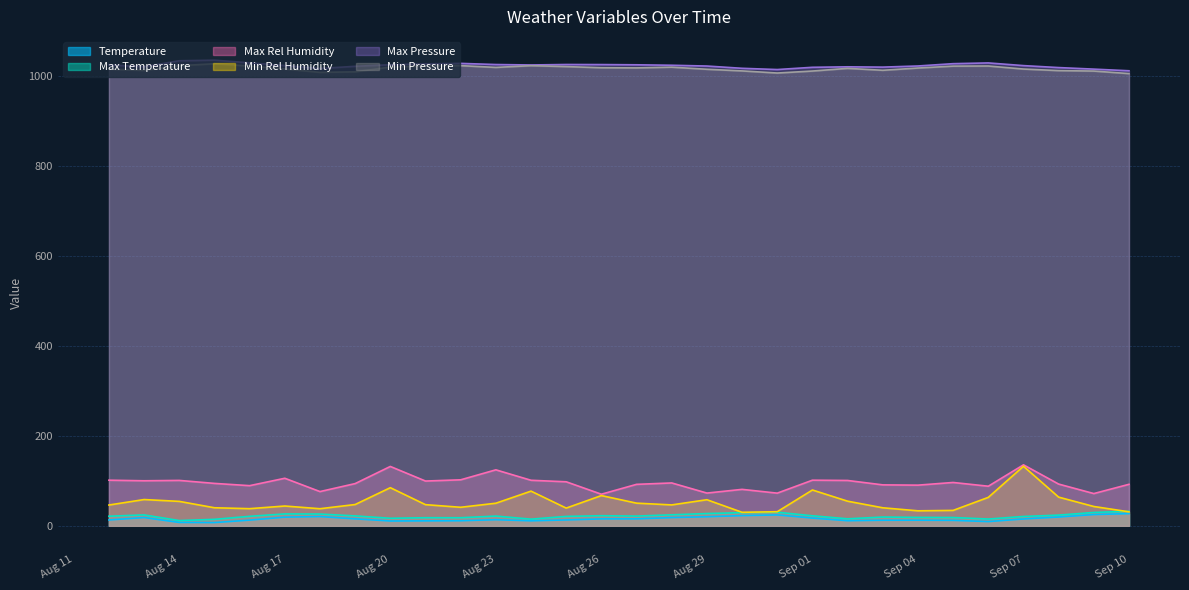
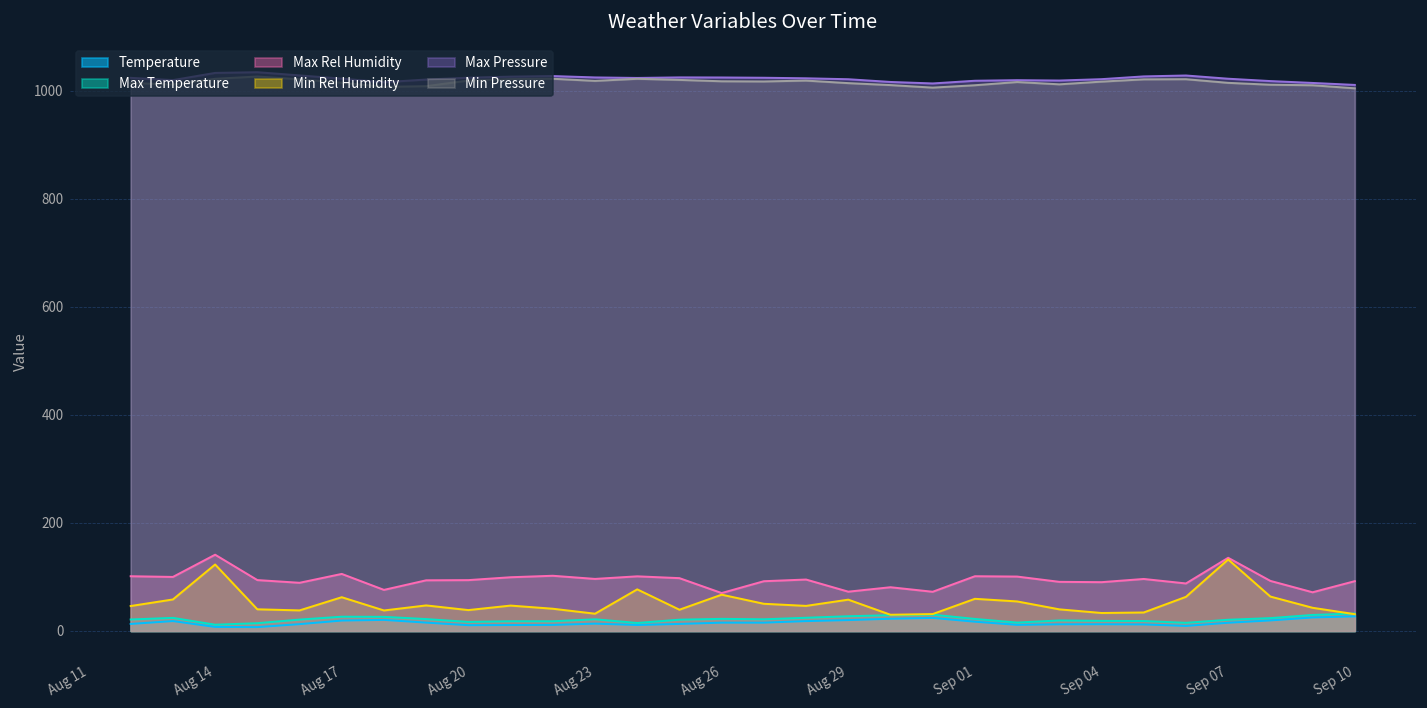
Max Rel Humidity, Aug 14: 100 -> 140
Min Rel Humidity, Aug 14: 50 -> 120
Min Rel Humidity, Aug 17: 40 -> 60
Max Rel Humidity, Aug 20: 130 -> 90
Min Rel Humidity, Aug 20: 80 -> 40
Max Rel Humidity, Aug 23: 120 -> 100
Min Rel Humidity, Aug 23: 50 -> 30
Min Rel Humidity, Sep 01: 80 -> 60
